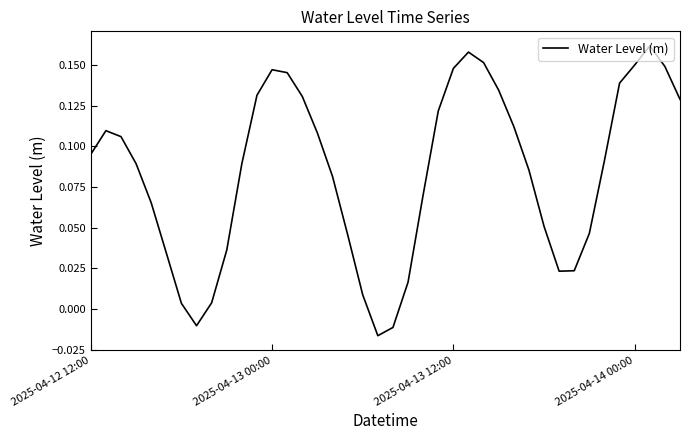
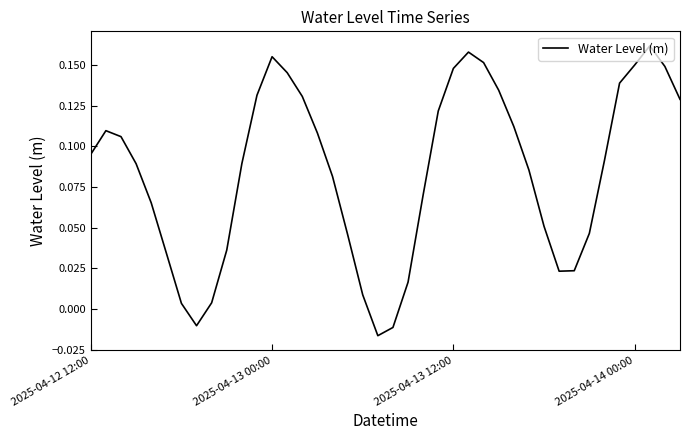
2025-04-13 00:00: 0.147 -> 0.155
